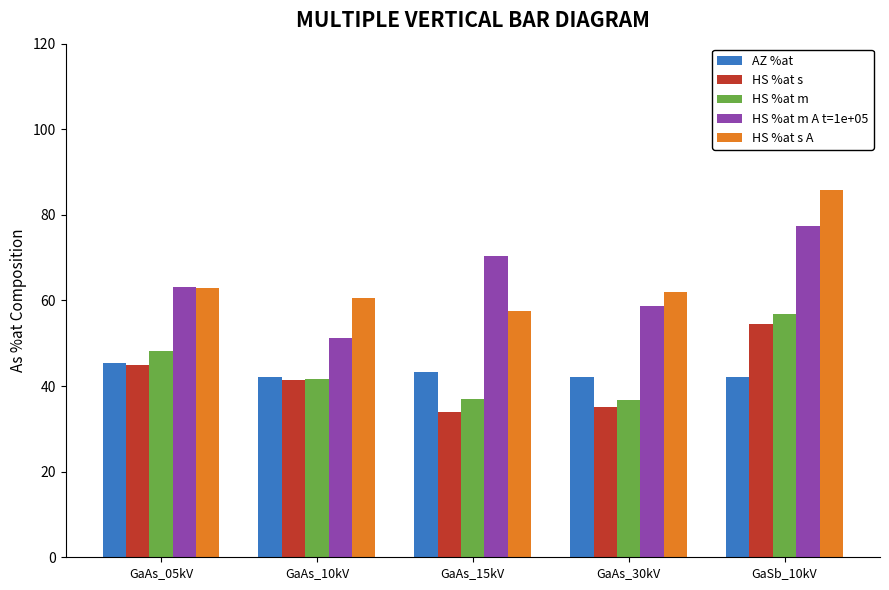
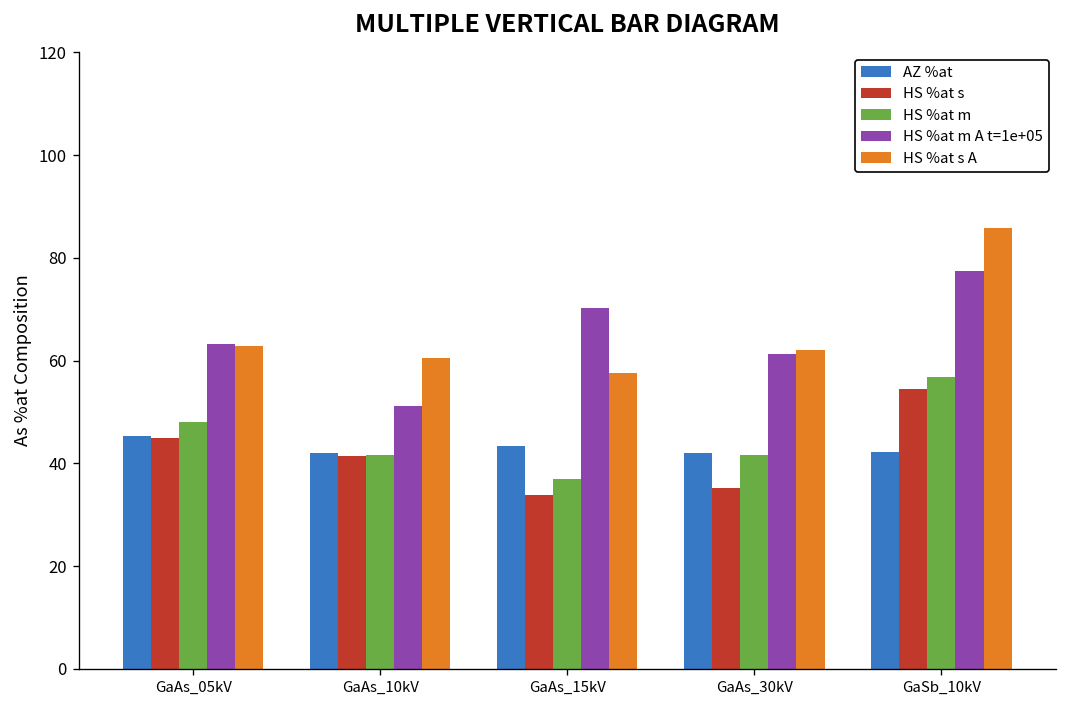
HS %at m, GaAs_30kV: 37 -> 42
HS %at m A t=1e+05, GaAs_30kV: 59 -> 61
